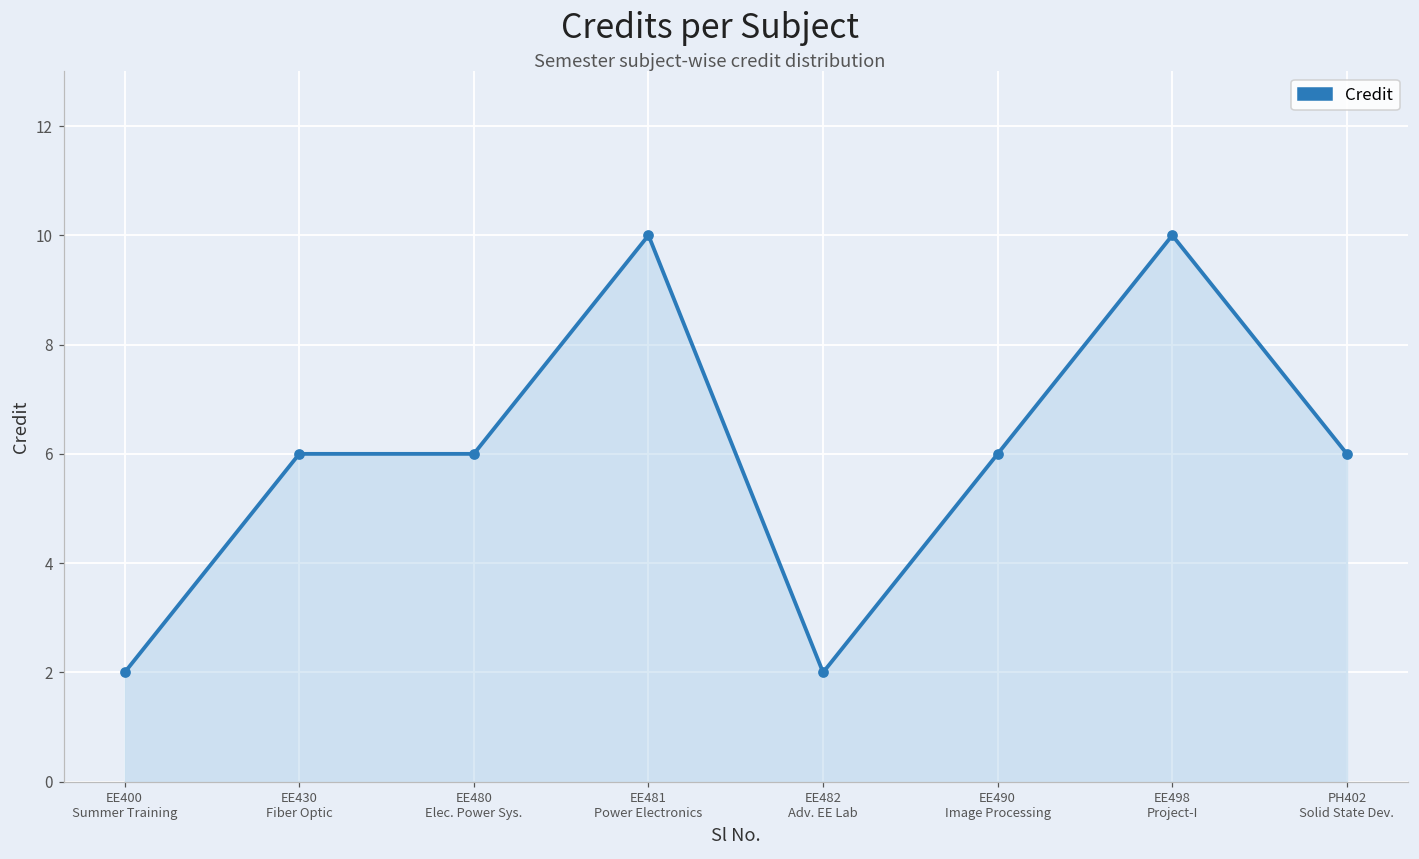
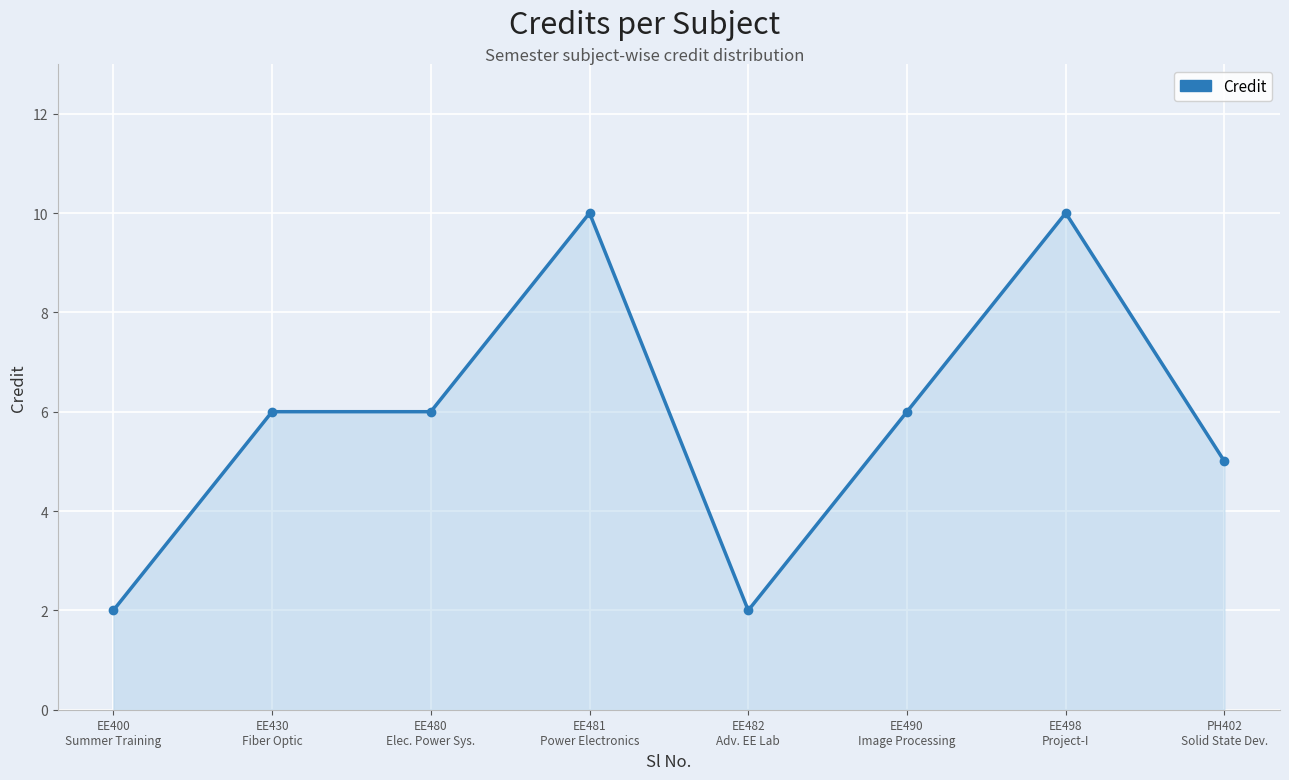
PH402 Solid State Dev.: 6 -> 5
